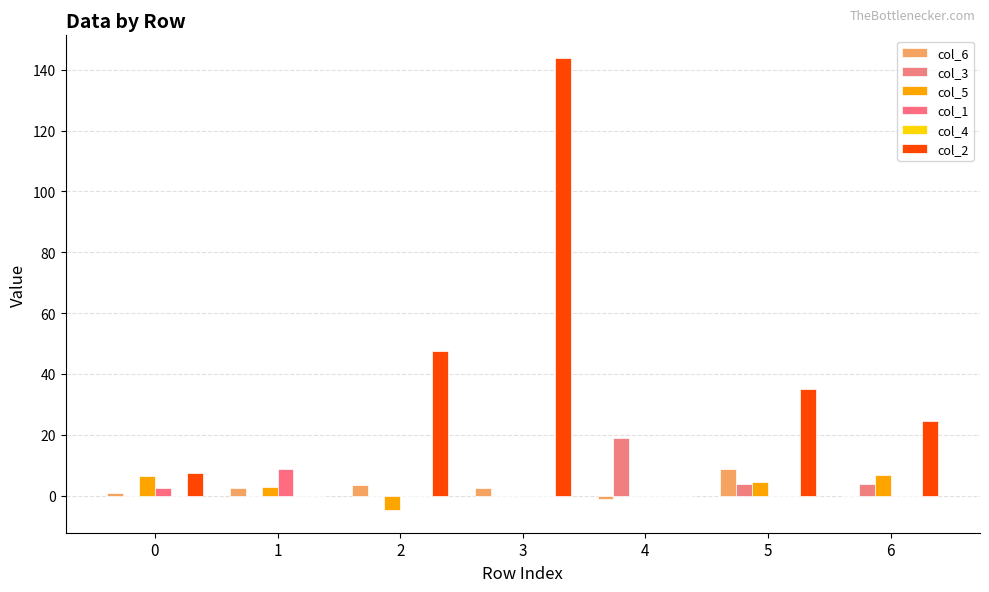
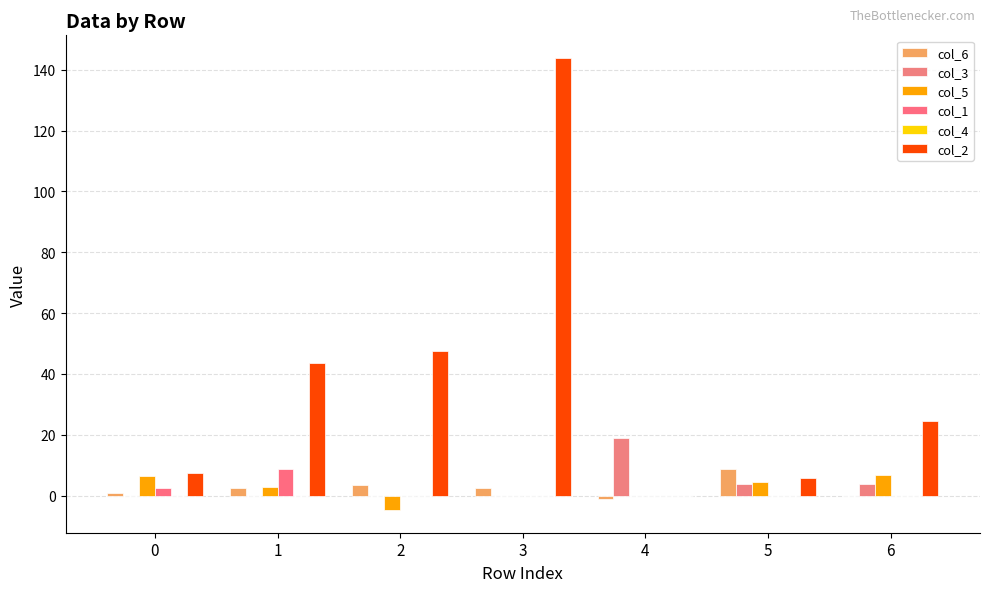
col_2, 1: 0 -> 44
col_2, 5: 35 -> 6
